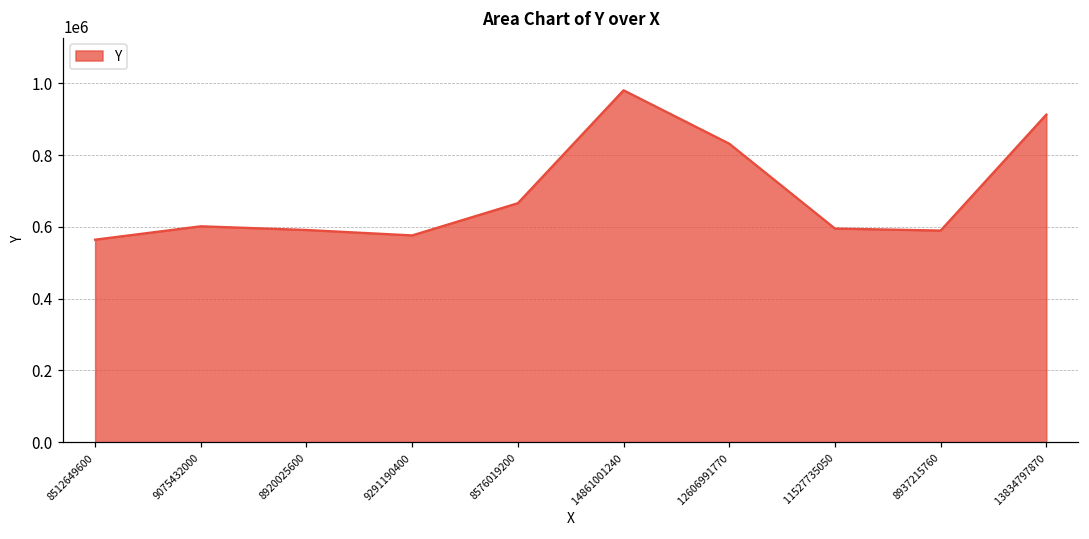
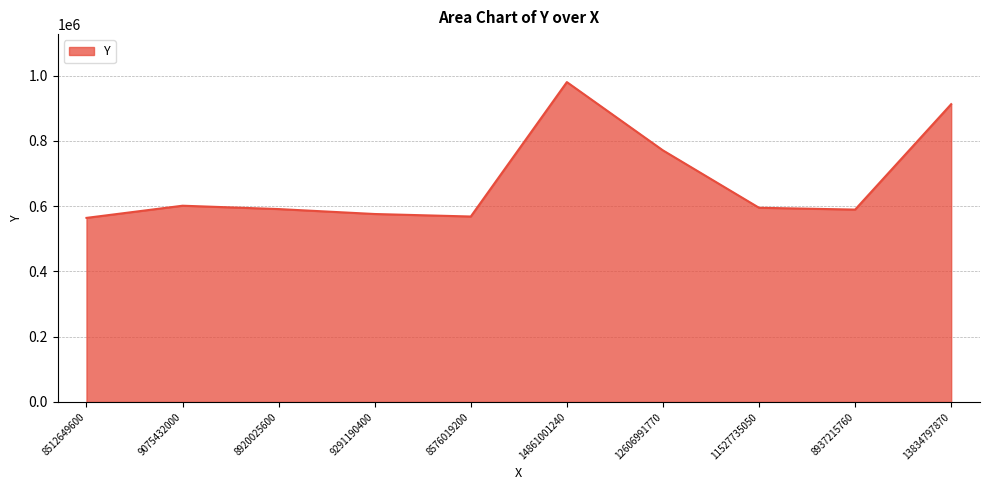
8576019200: 670000 -> 570000
12606991770: 830000 -> 770000
